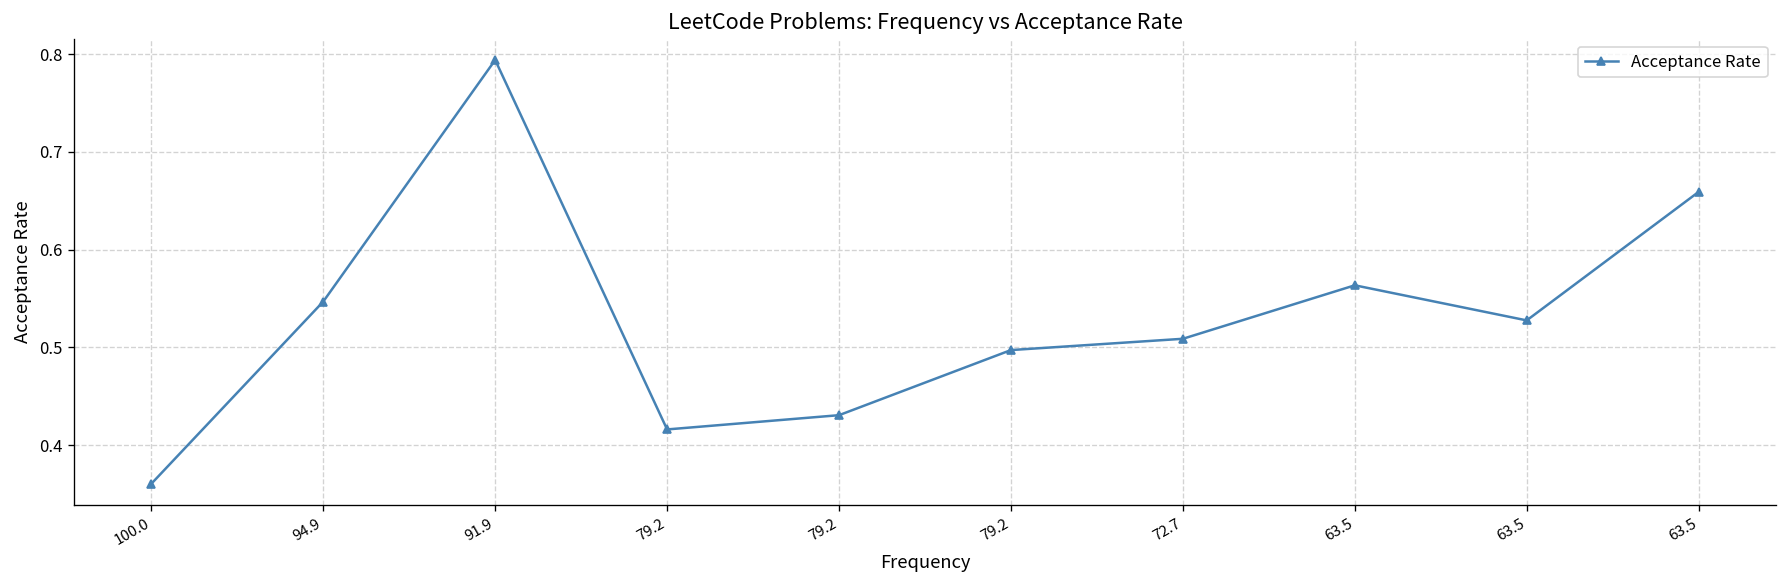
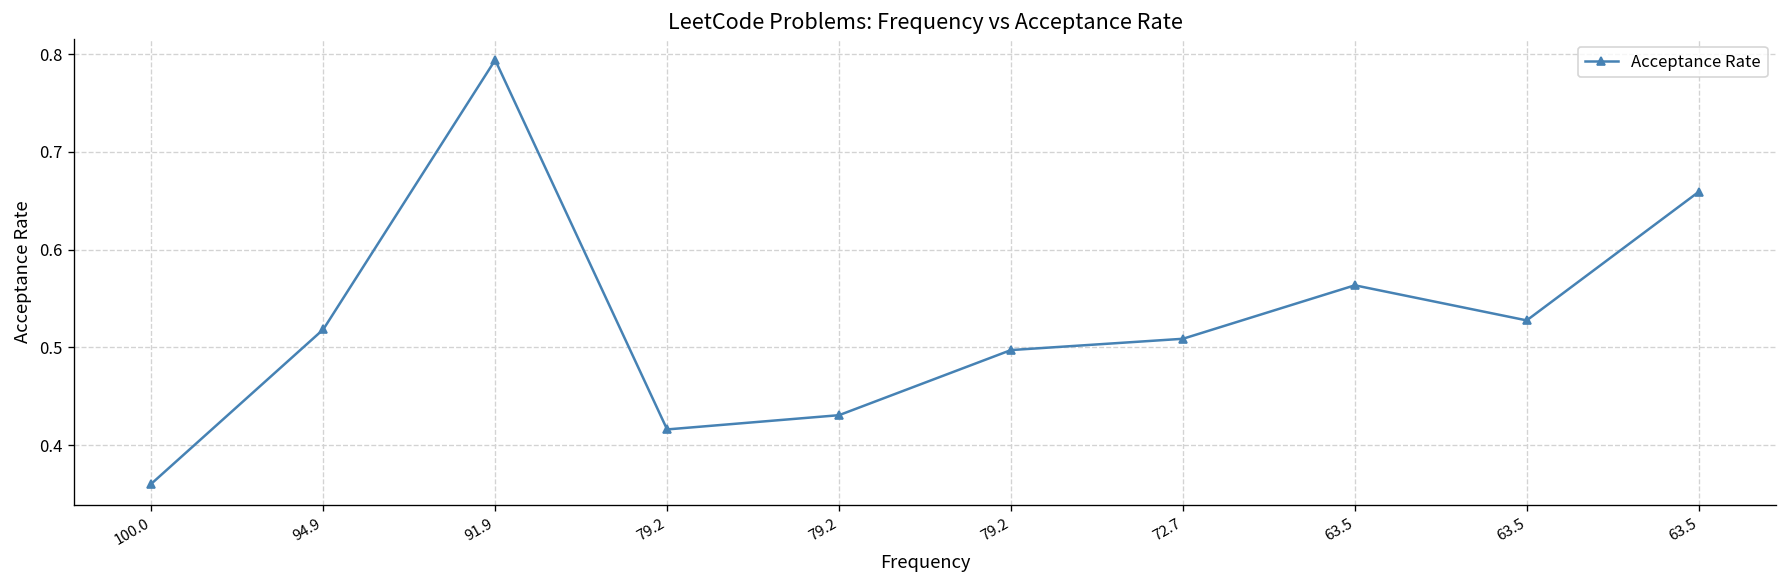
94.9: 0.55 -> 0.52
